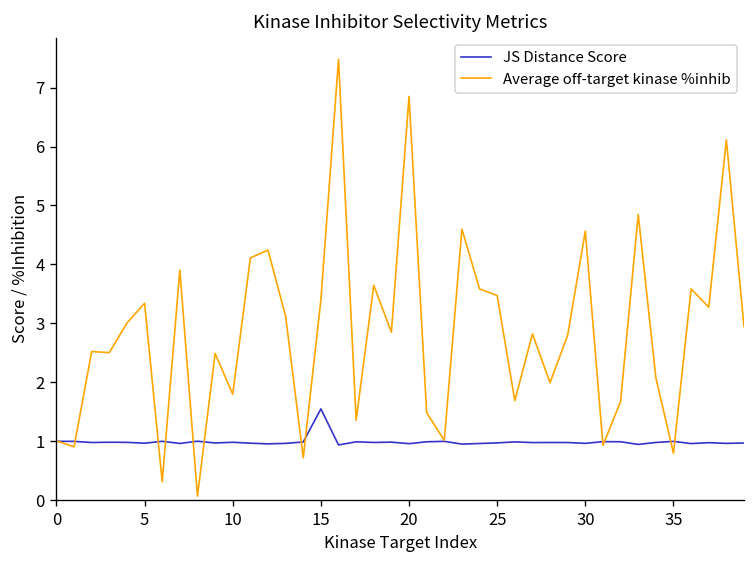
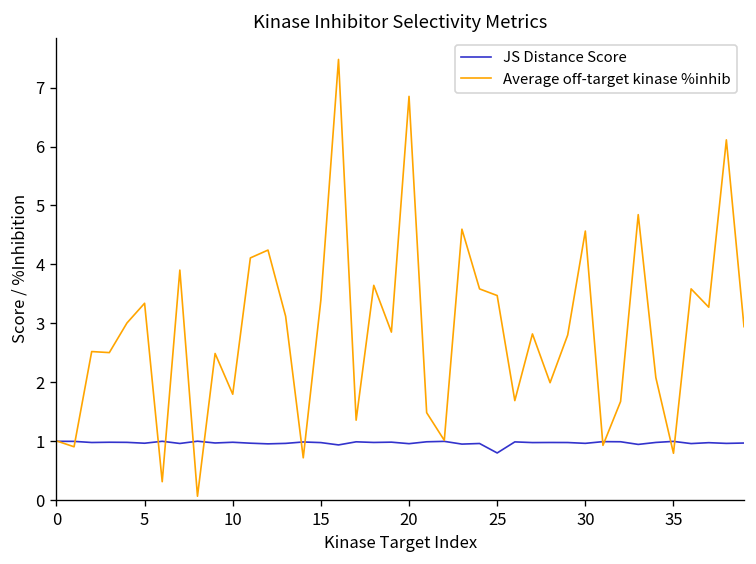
JS Distance Score, 15: 1.5 -> 1.0
JS Distance Score, 25: 1.0 -> 0.8
